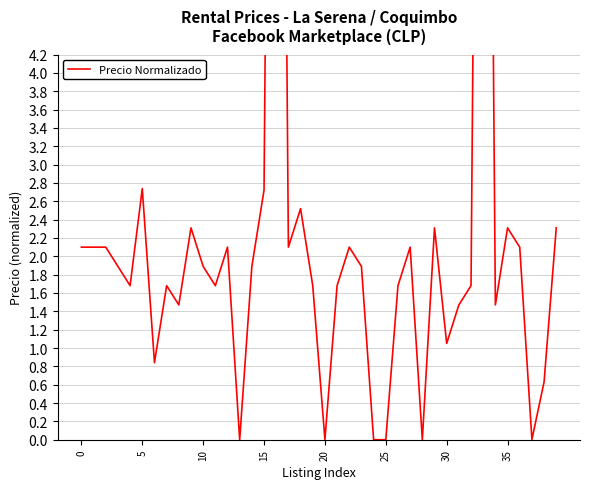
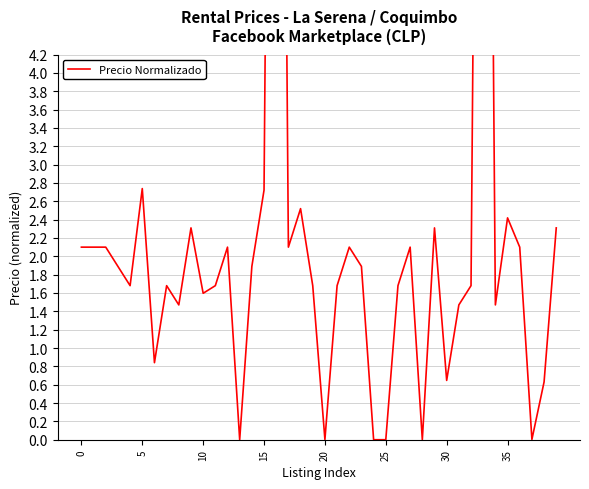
10: 1.9 -> 1.6
30: 1.1 -> 0.6
35: 2.3 -> 2.4
